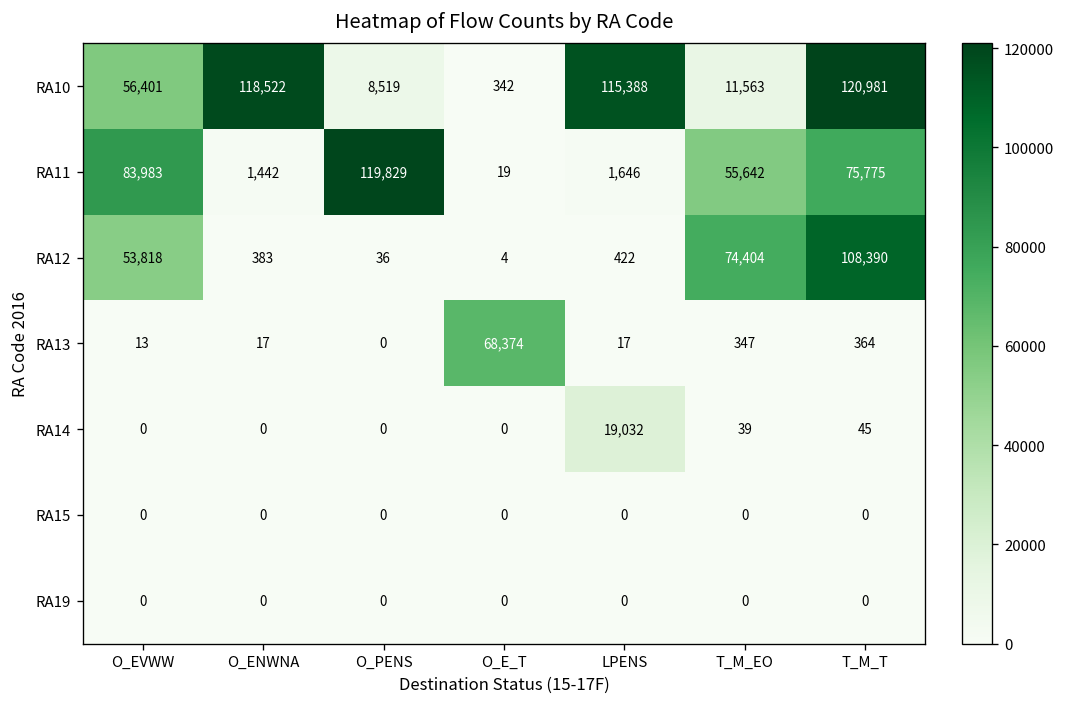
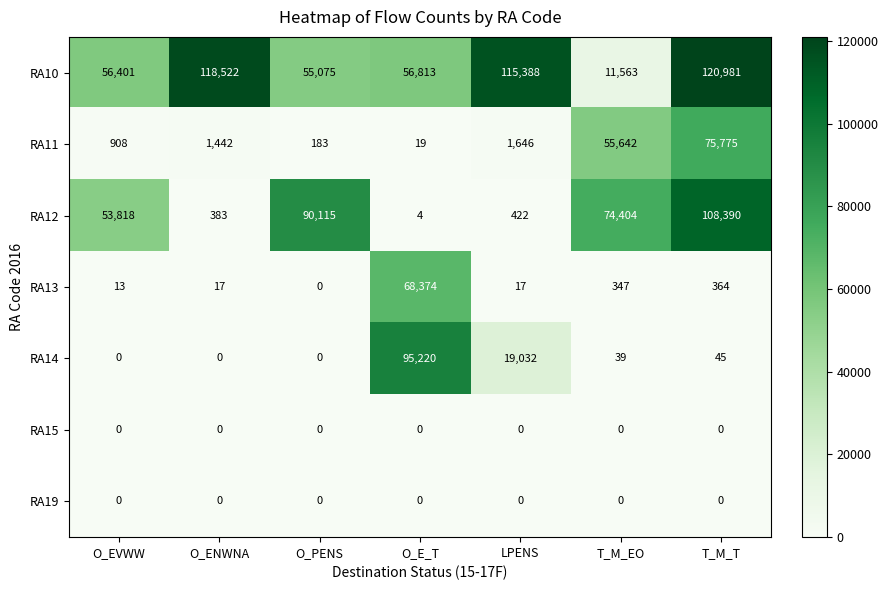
RA10, O_PENS: 8,519 -> 55,075
RA10, O_E_T: 342 -> 56,813
RA11, O_EVWW: 83,983 -> 908
RA11, O_PENS: 119,829 -> 183
RA12, O_PENS: 36 -> 90,115
RA14, O_E_T: 0 -> 95,220
